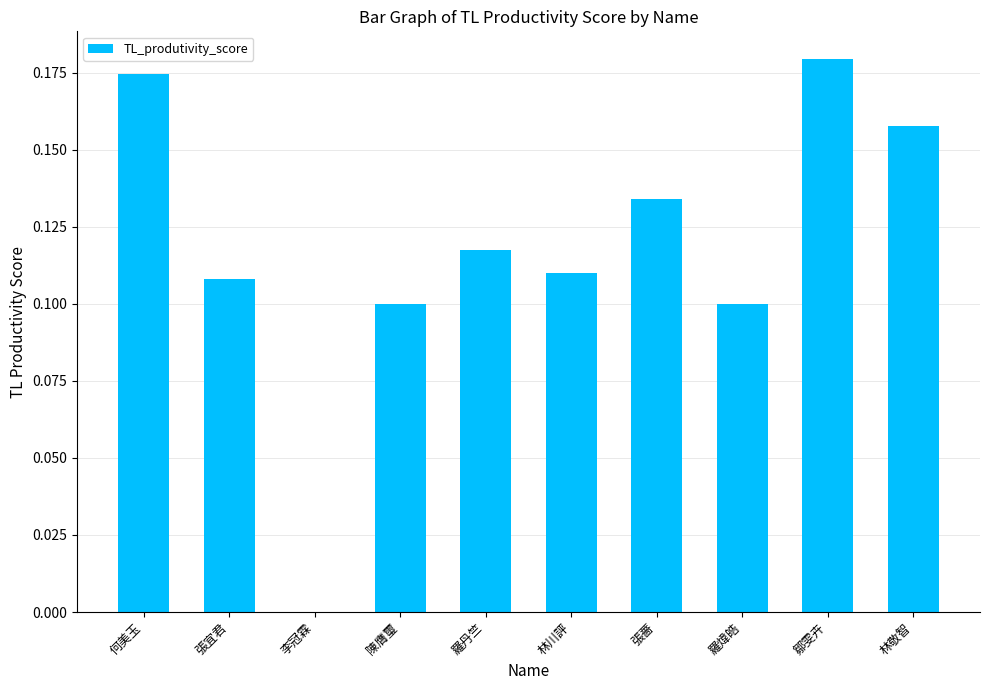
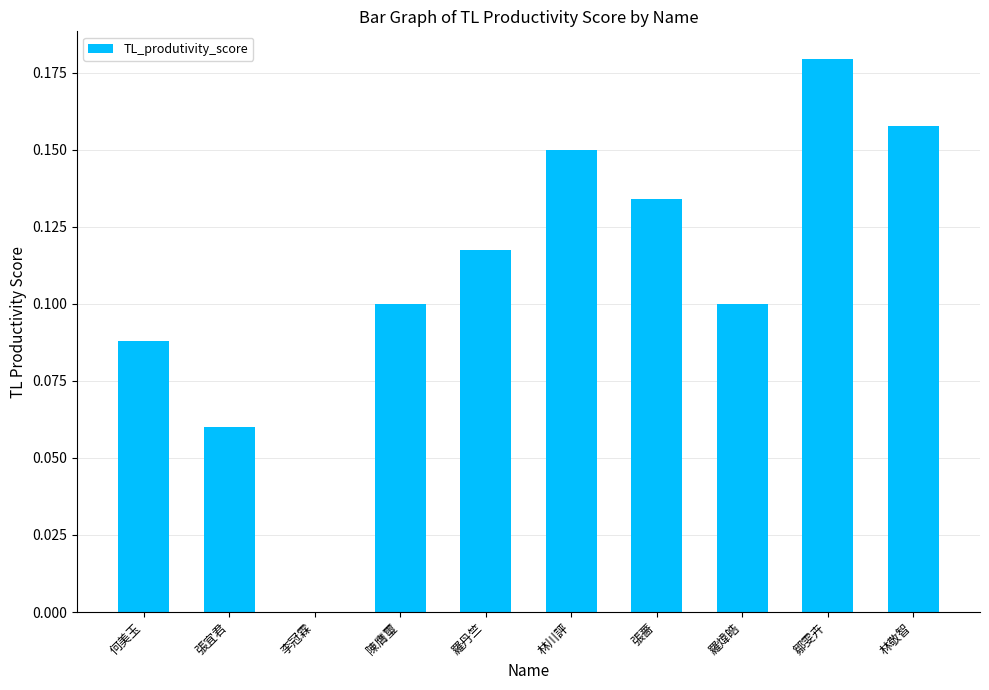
何美玉: 0.175 -> 0.088
張宜君: 0.108 -> 0.060
林川評: 0.11 -> 0.15
